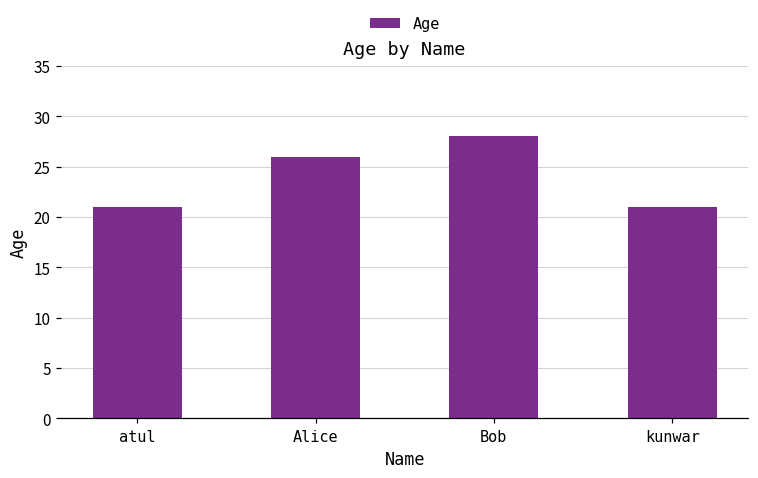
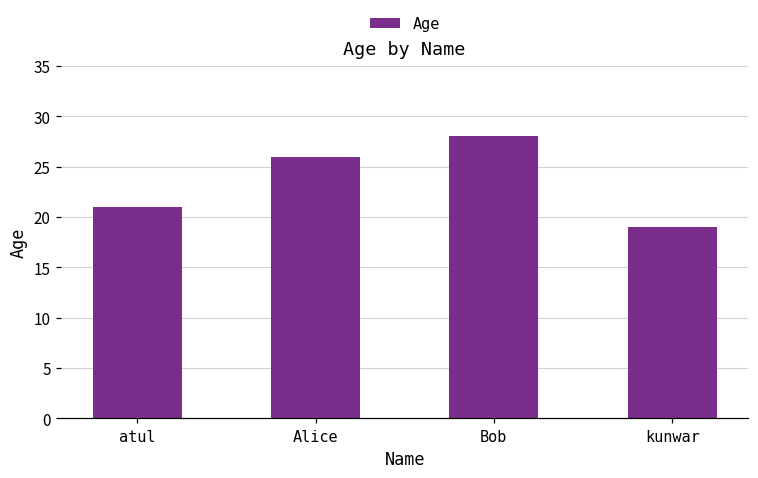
kunwar: 21 -> 19
